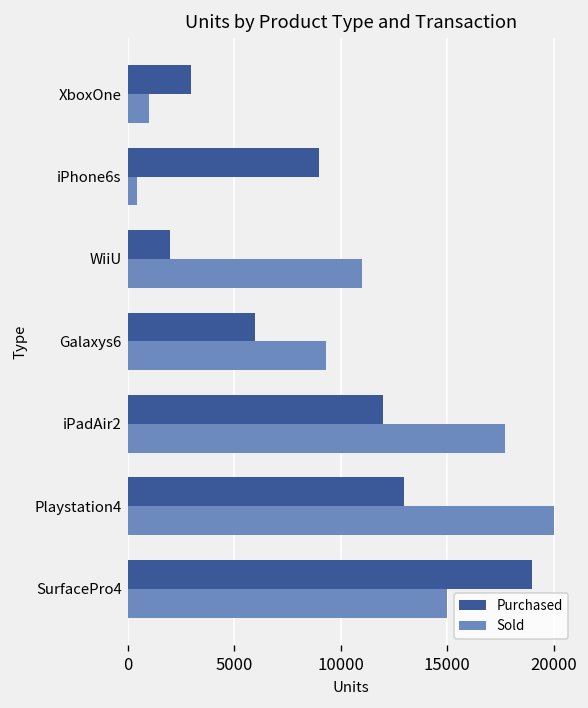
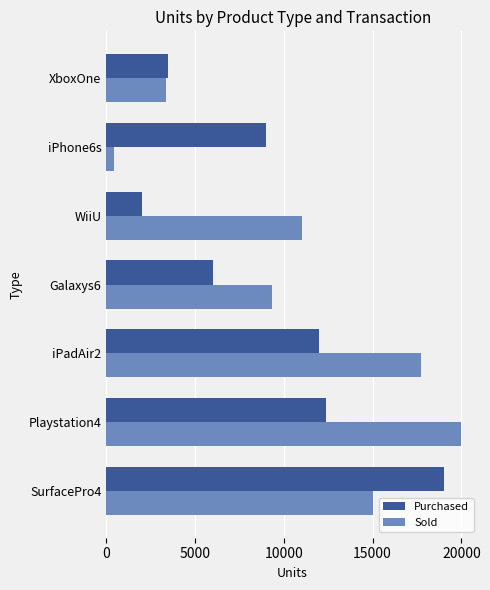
Purchased, XboxOne: 3000 -> 3500
Sold, XboxOne: 1000 -> 3300
Purchased, Playstation4: 13000 -> 12400
